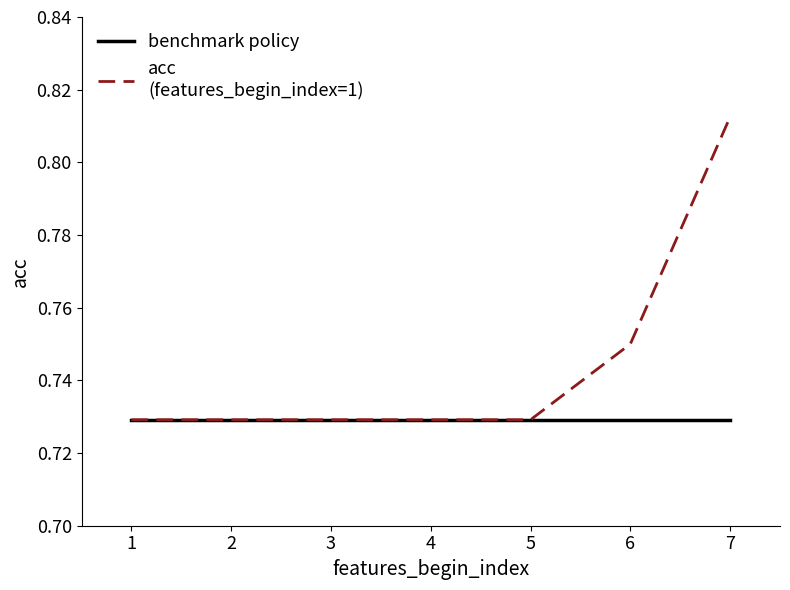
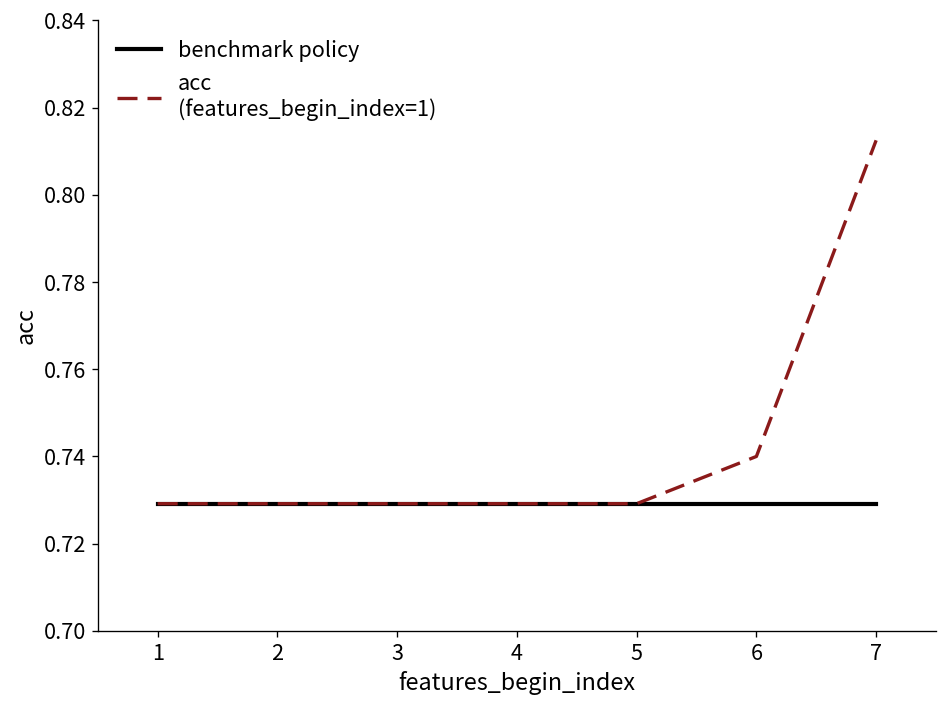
acc (features_begin_index=1), 6: 0.75 -> 0.74
